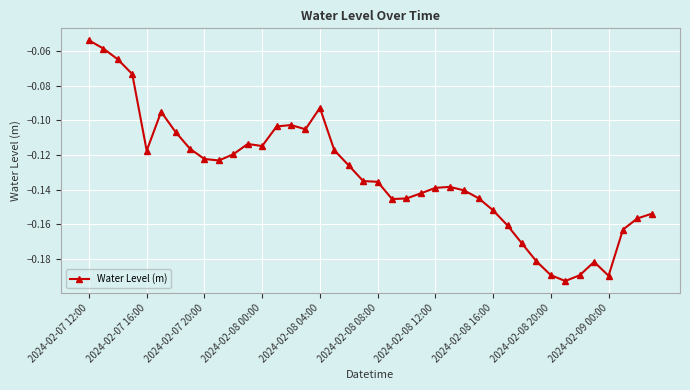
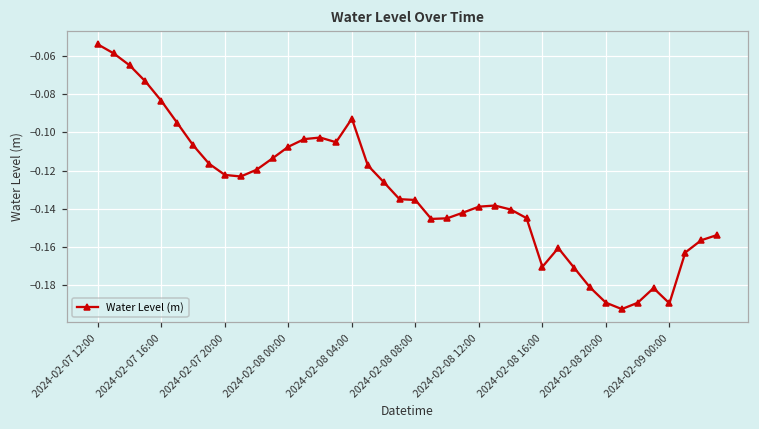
2024-02-07 16:00: -0.117 -> -0.083
2024-02-08 00:00: -0.115 -> -0.107
2024-02-08 16:00: -0.152 -> -0.171
